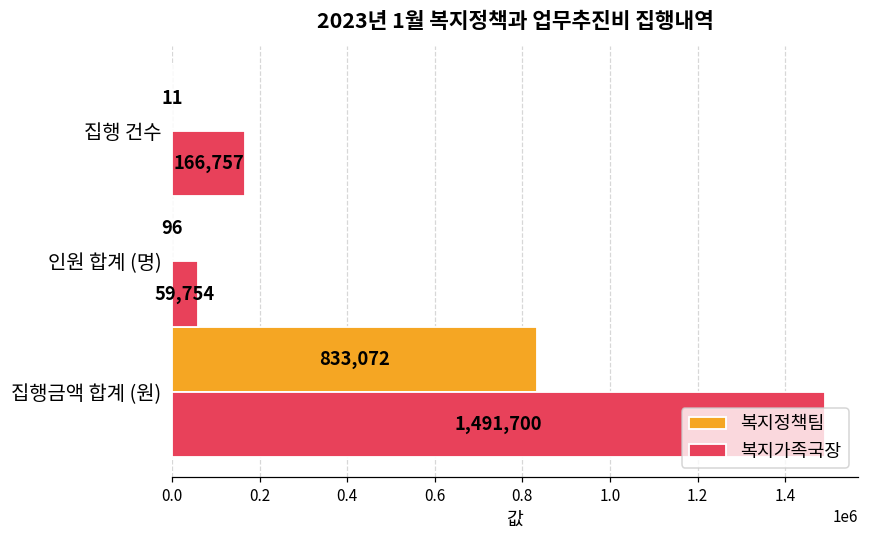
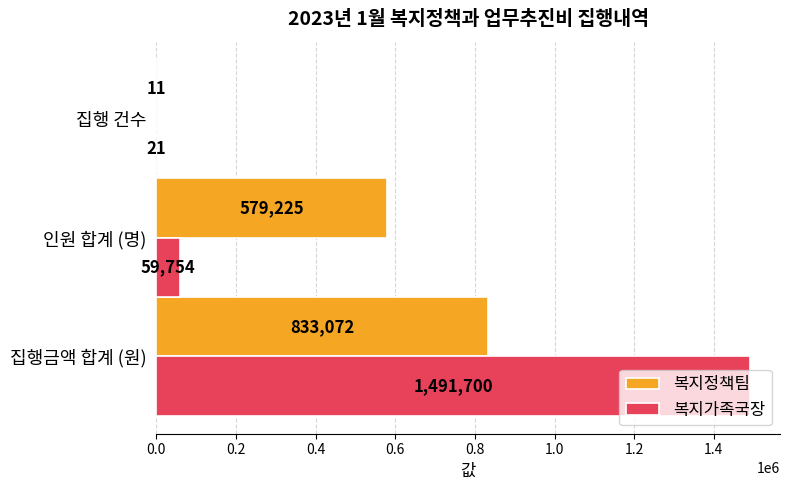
복지가족국장, 집행 건수: 166,757 -> 21
복지정책팀, 인원 합계 (명): 96 -> 579,225
